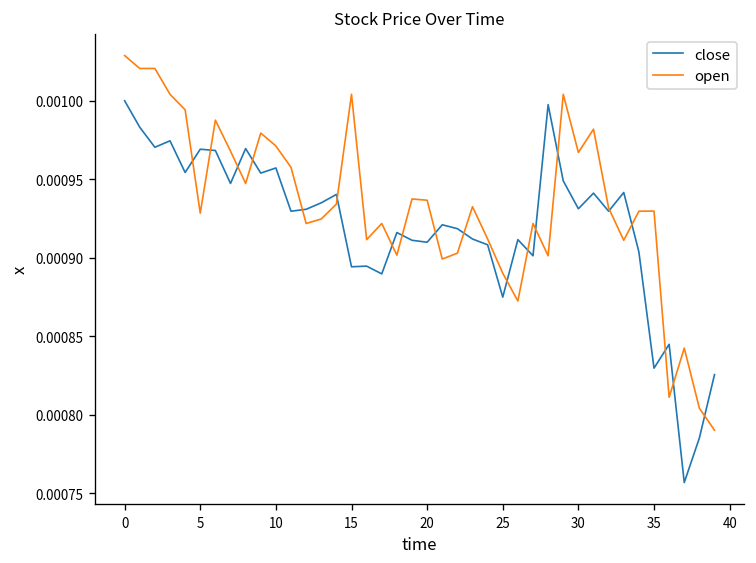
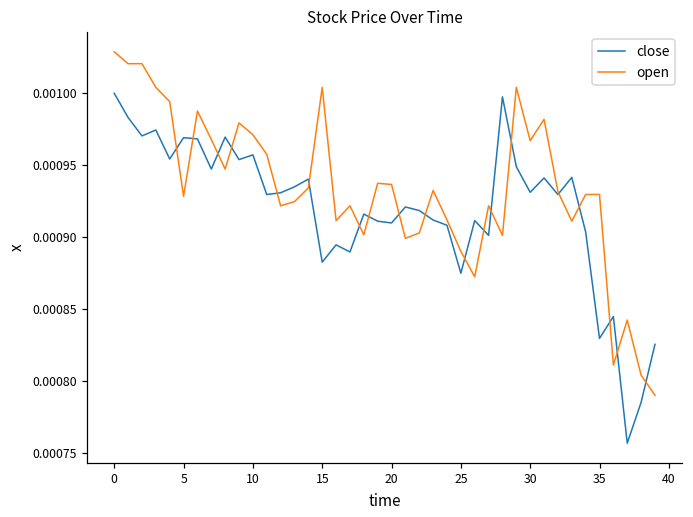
close, 15: 0.000894 -> 0.000883
